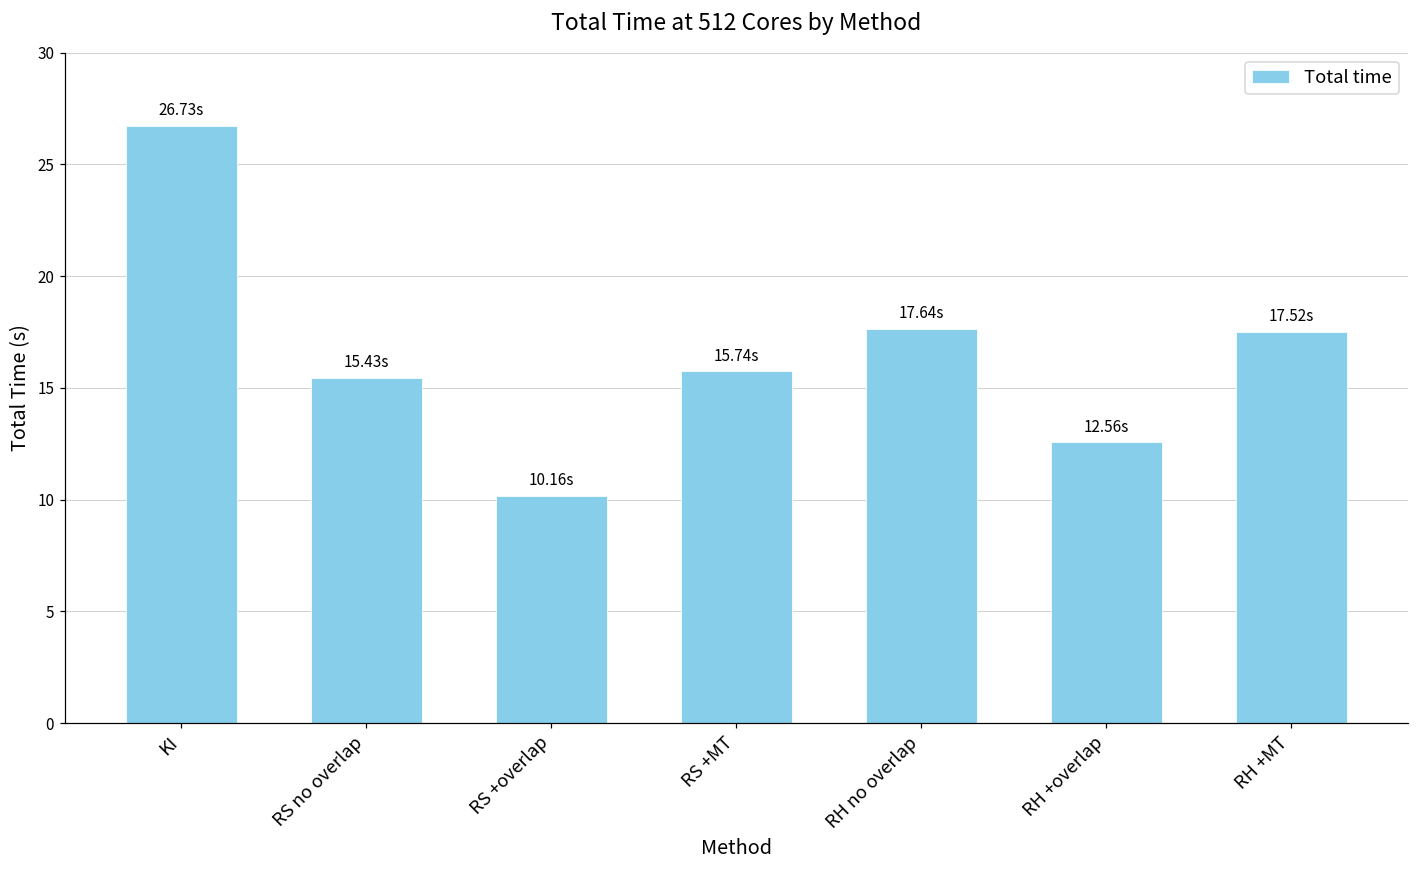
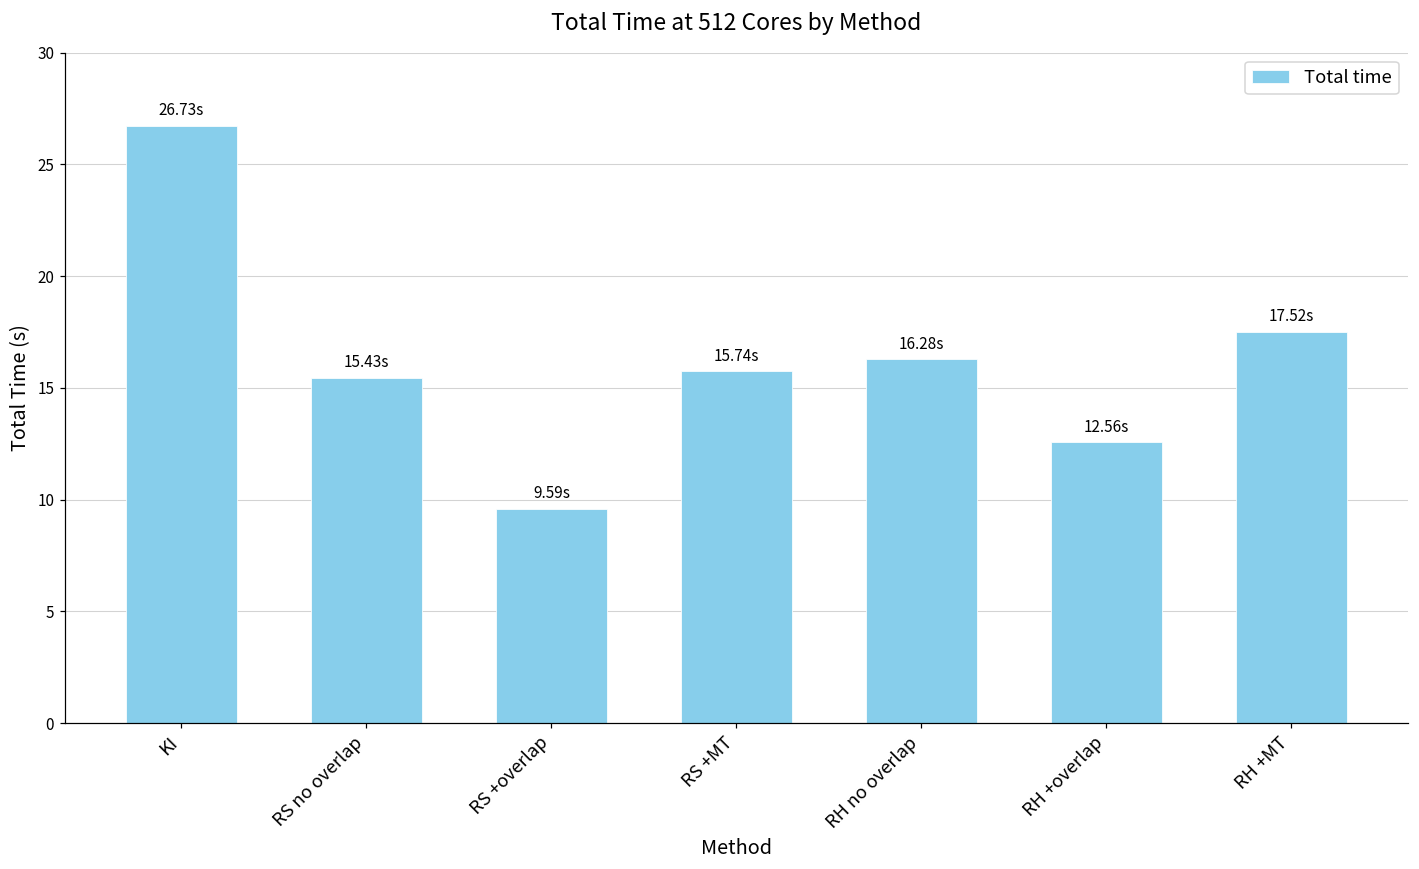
RS +overlap: 10.16s -> 9.59s
RH no overlap: 17.64s -> 16.28s
